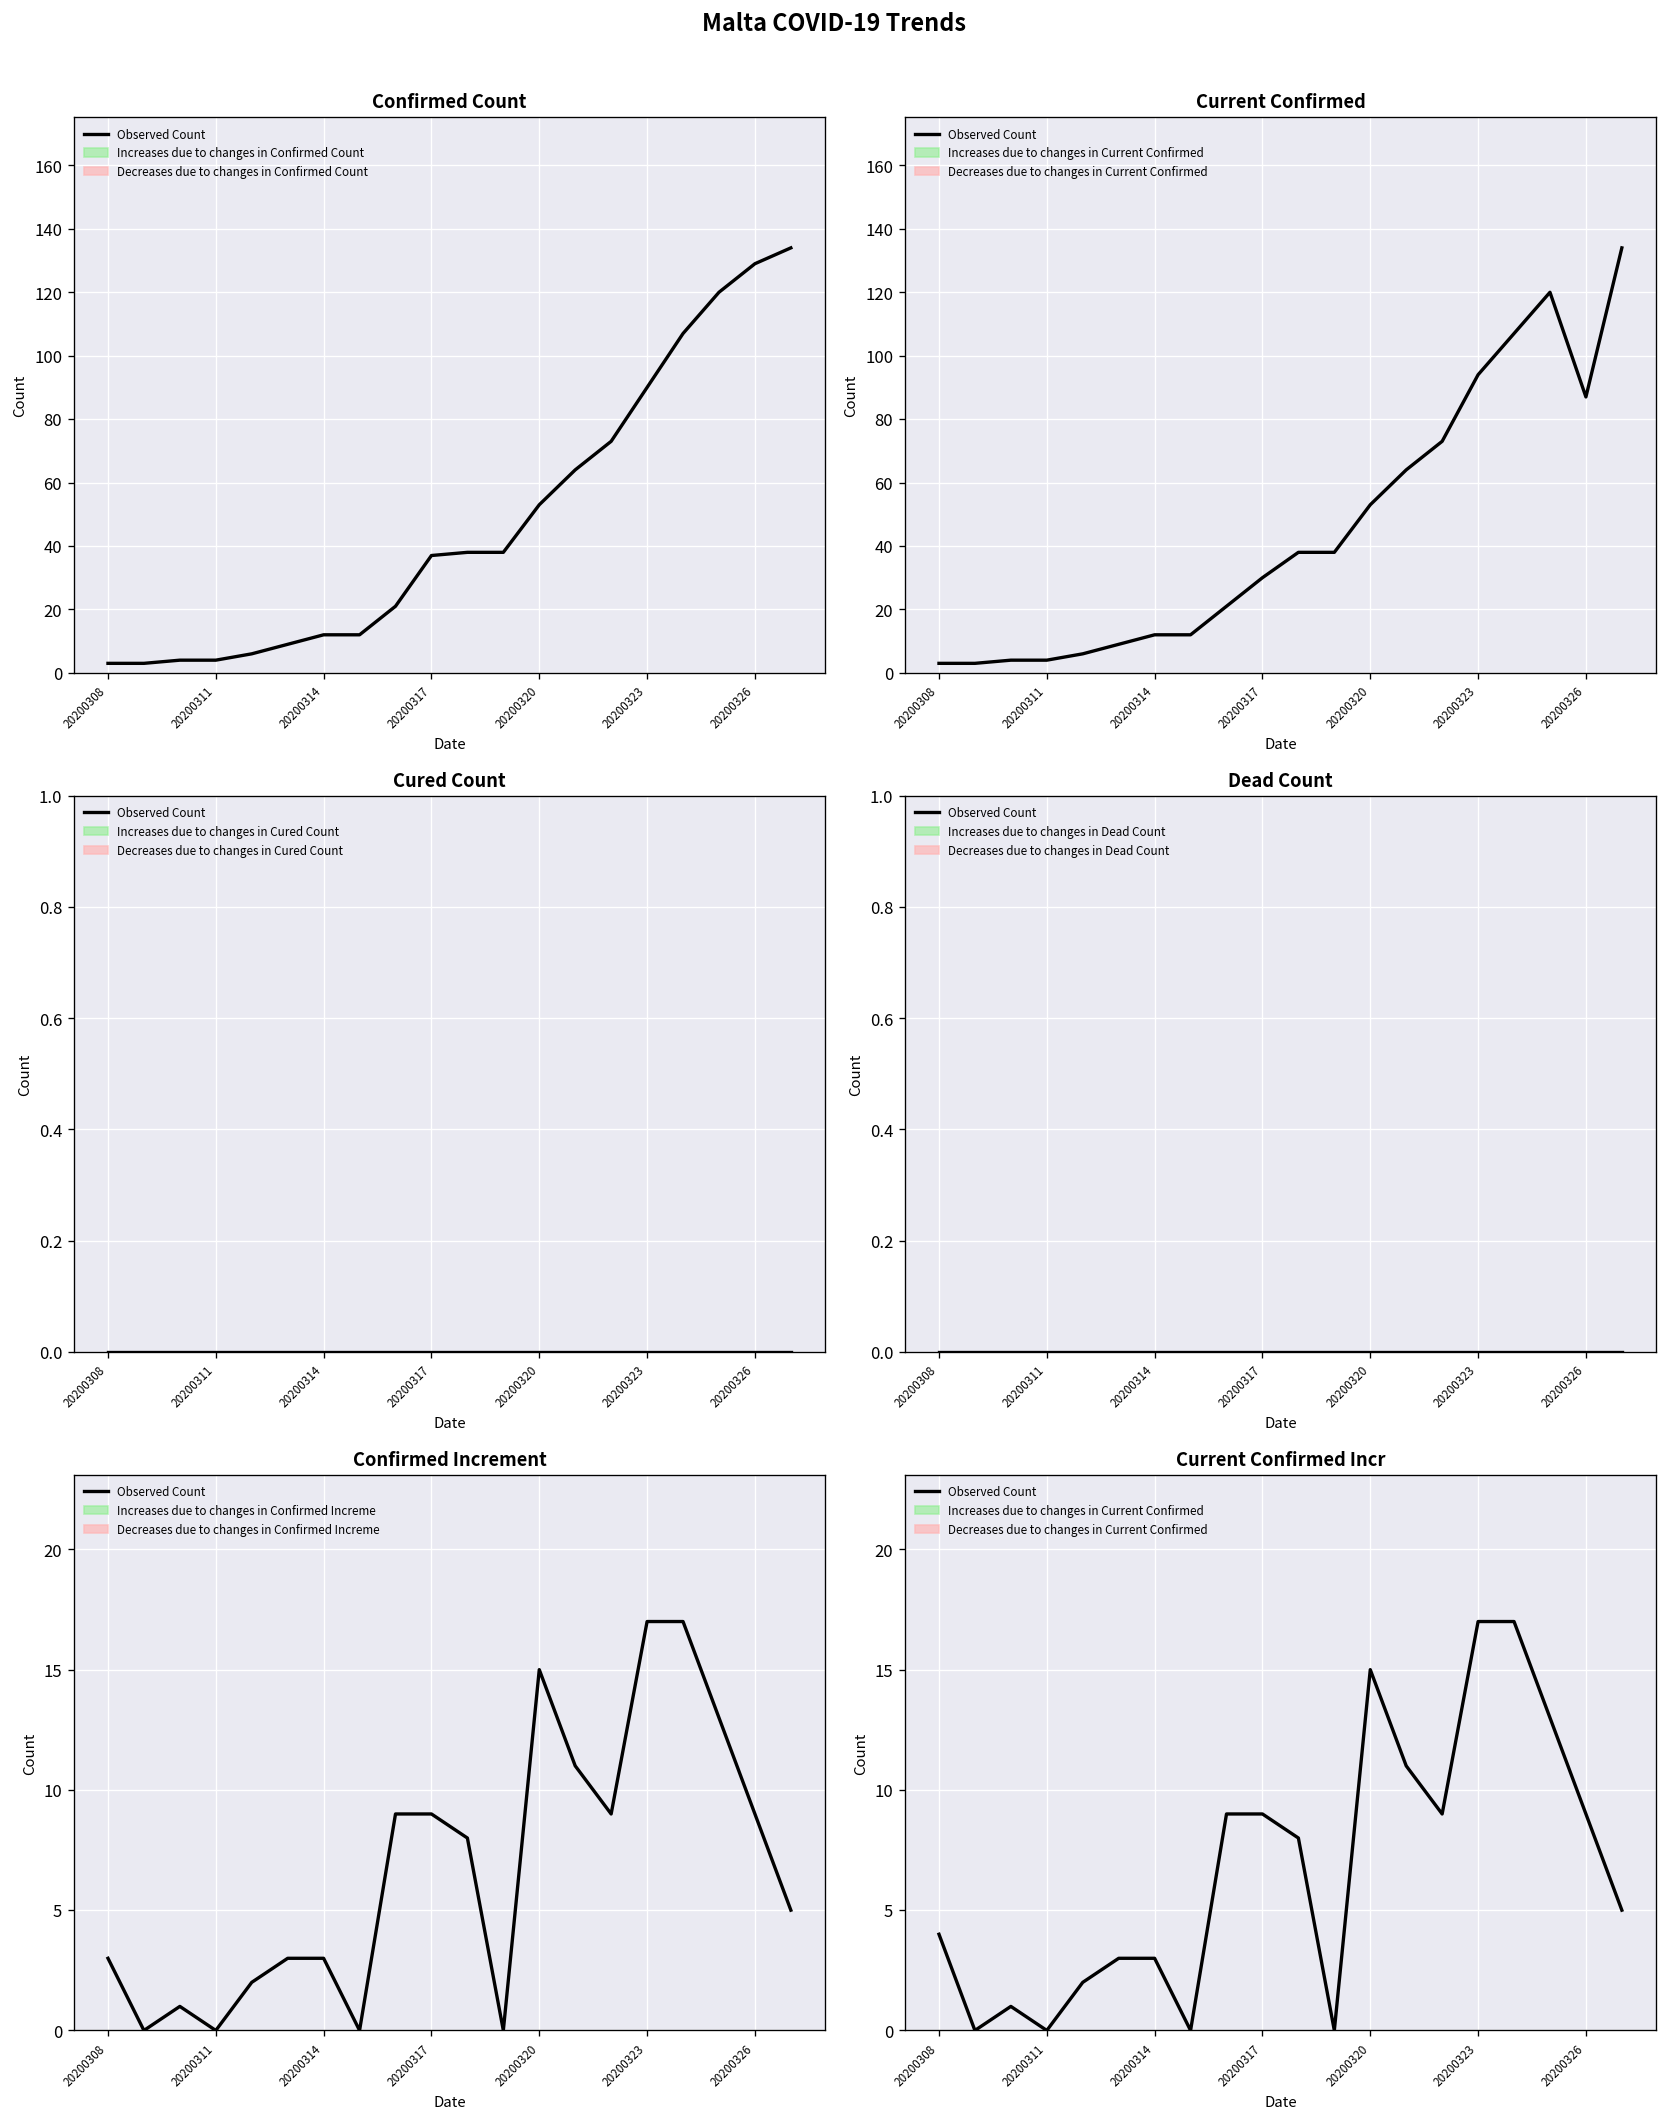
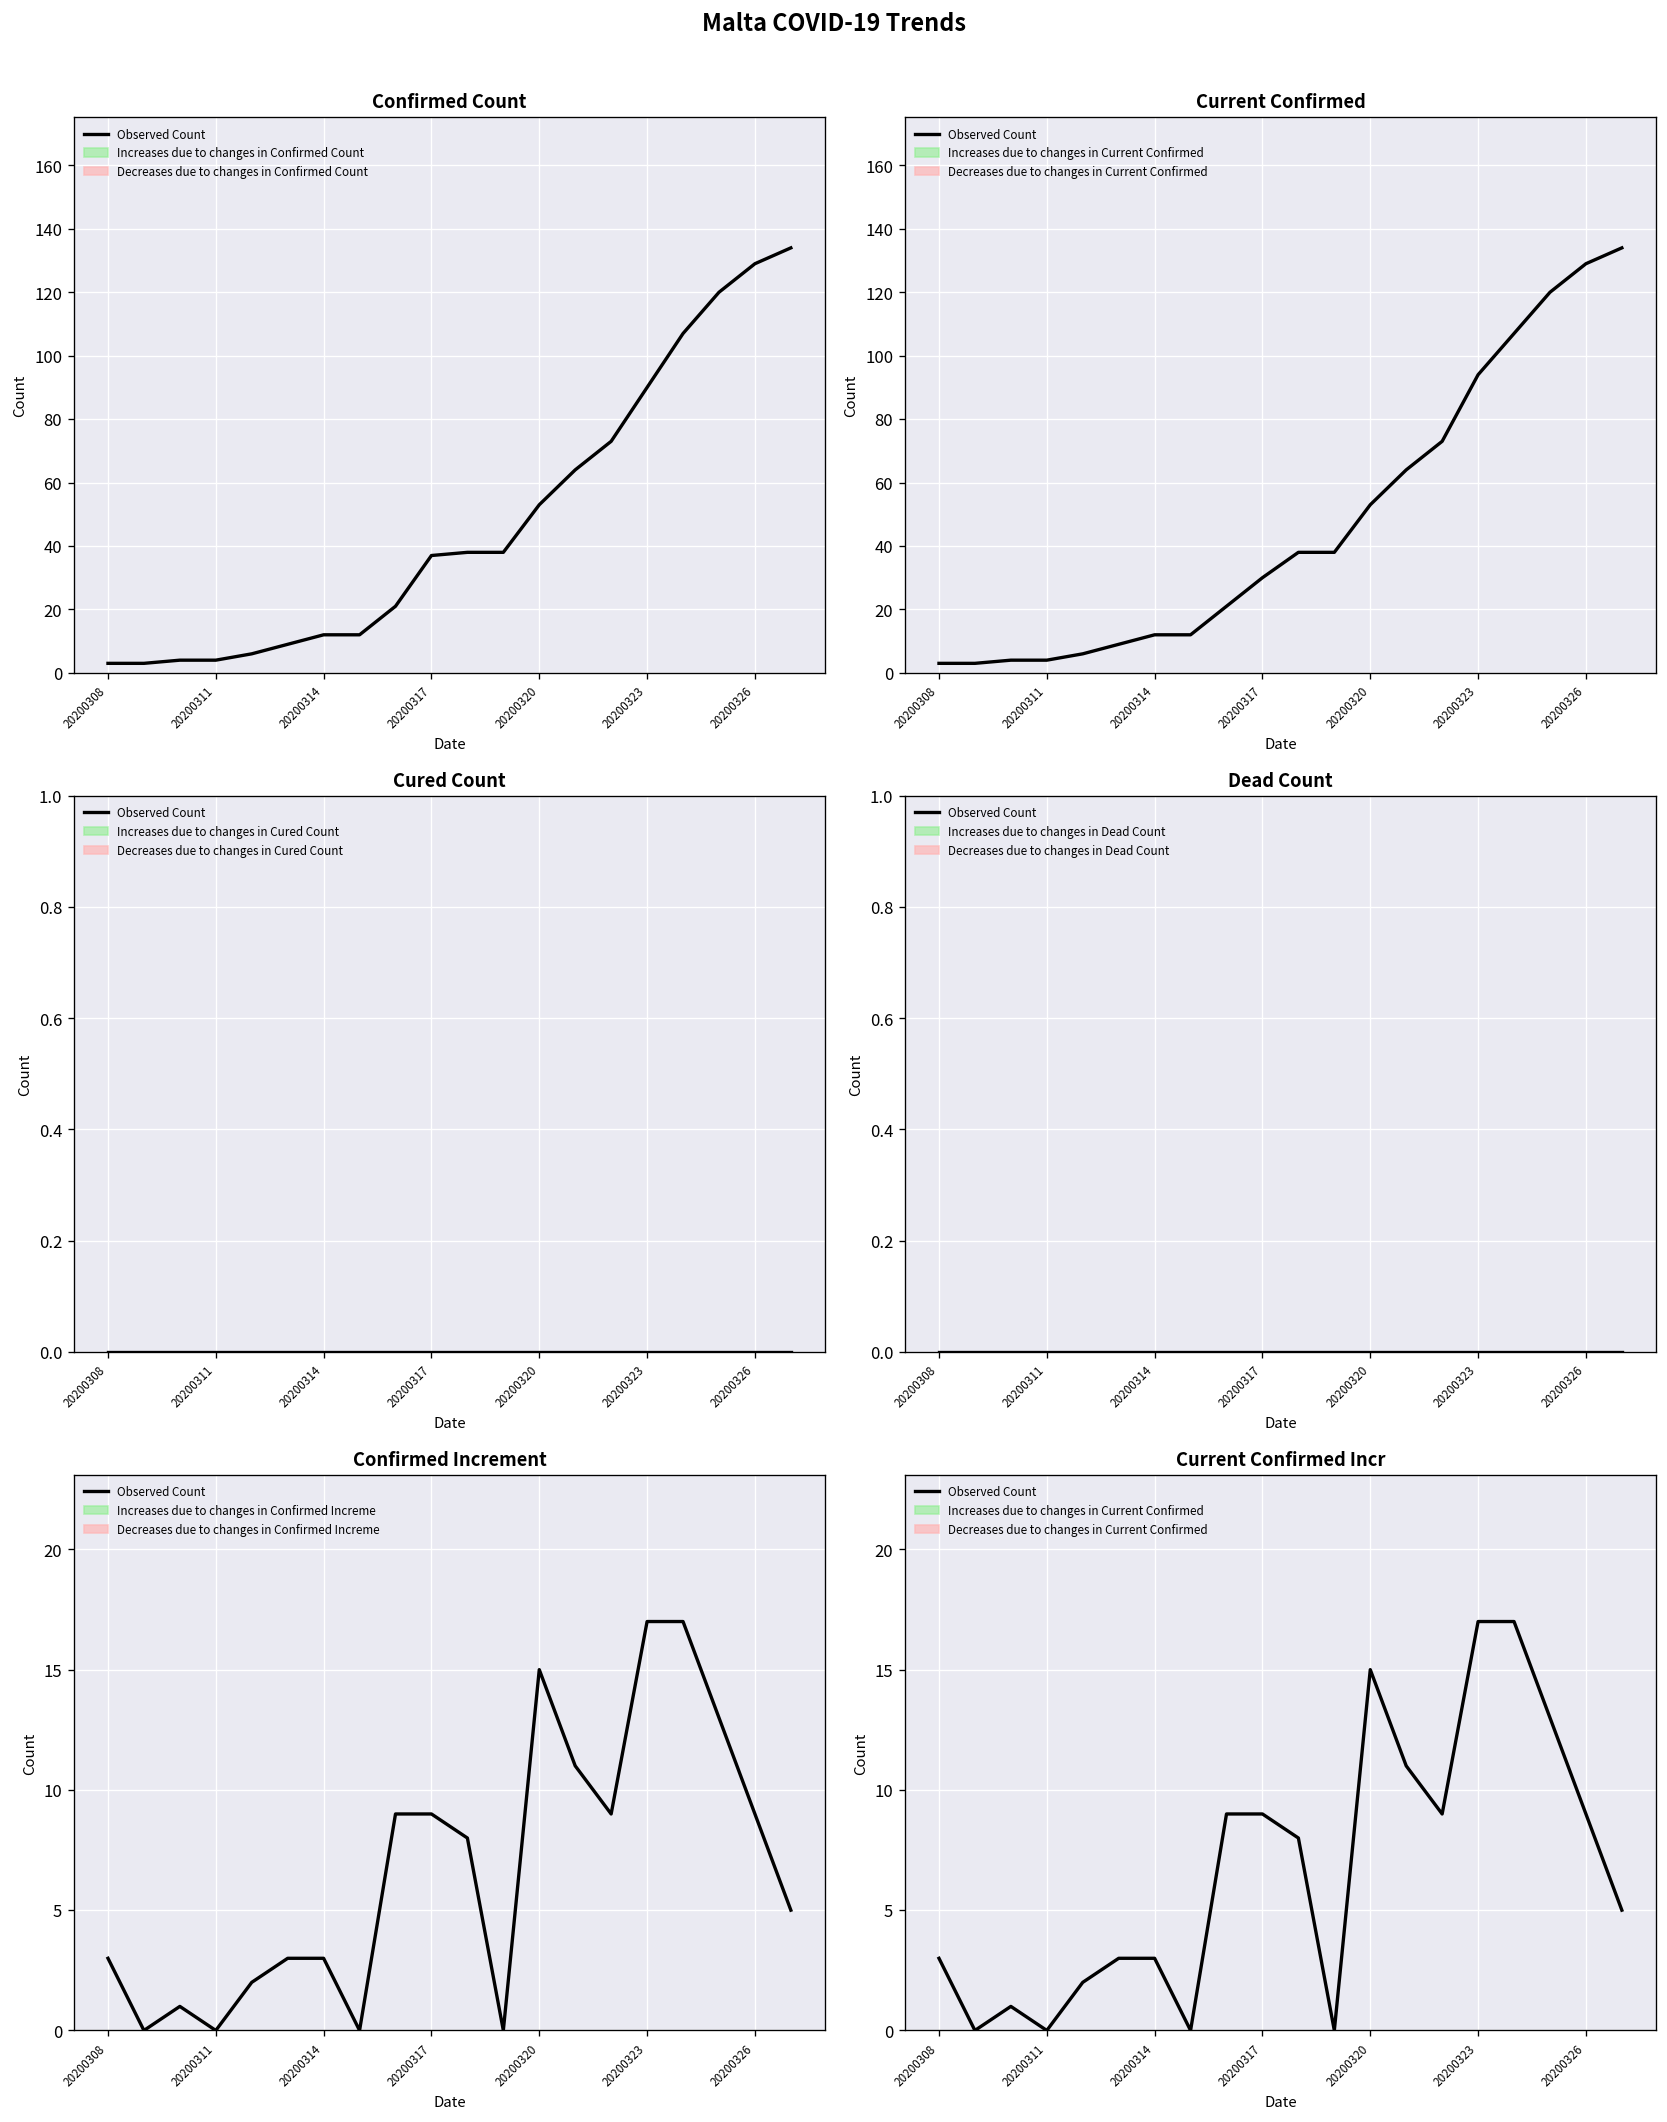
Current Confirmed, 20200326: 87 -> 129
Current Confirmed Incr, 20200308: 4 -> 3
